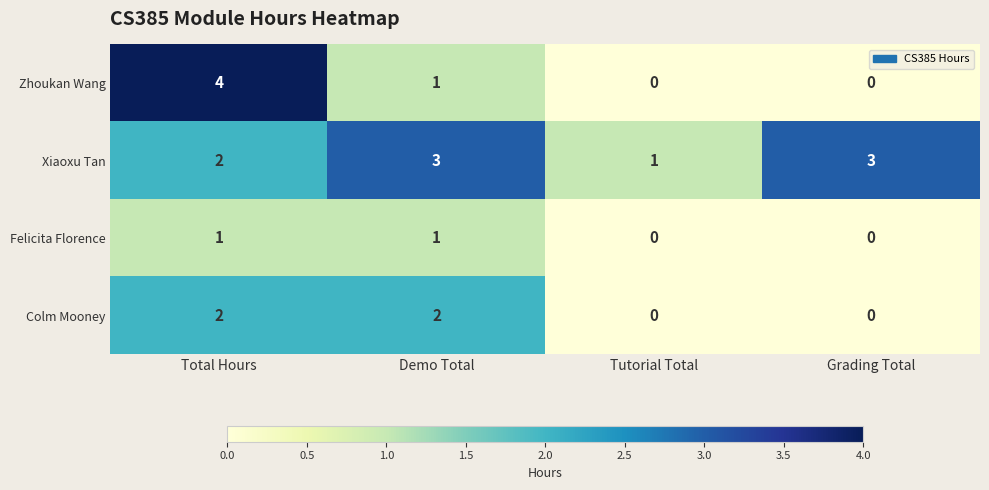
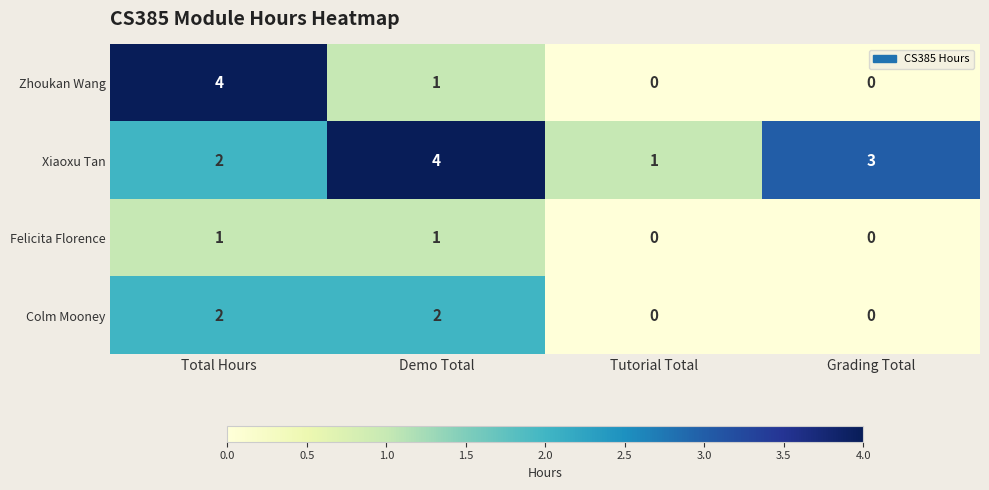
Xiaoxu Tan, Demo Total: 3 -> 4
